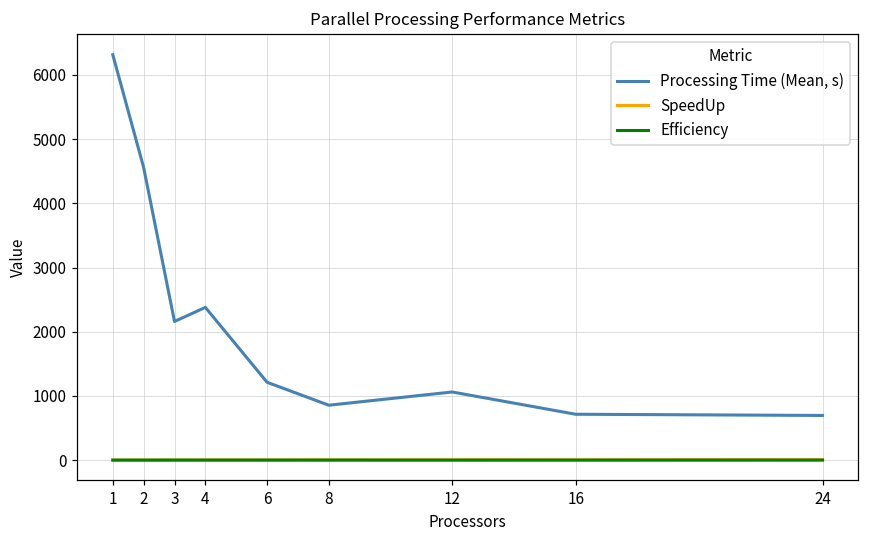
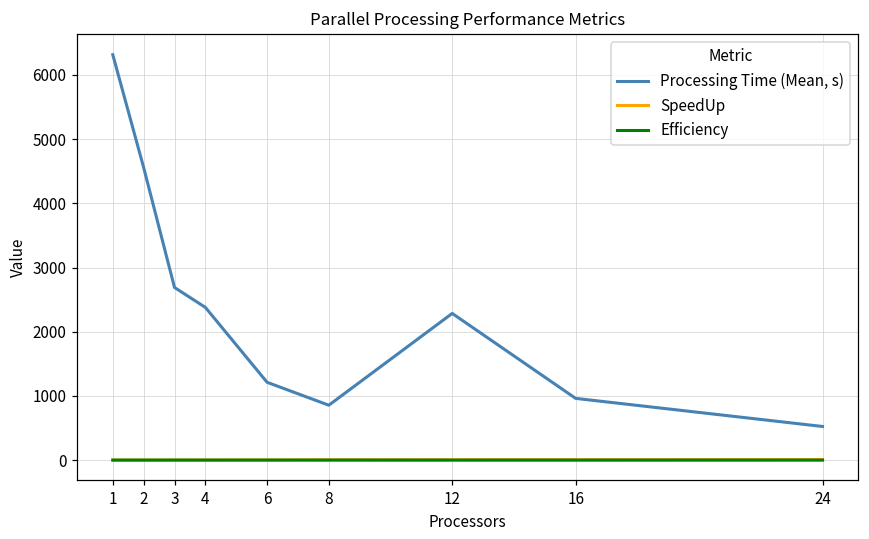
Processing Time (Mean, s), 3: 2200 -> 2700
Processing Time (Mean, s), 12: 1100 -> 2300
Processing Time (Mean, s), 16: 700 -> 1000
Processing Time (Mean, s), 24: 700 -> 500
